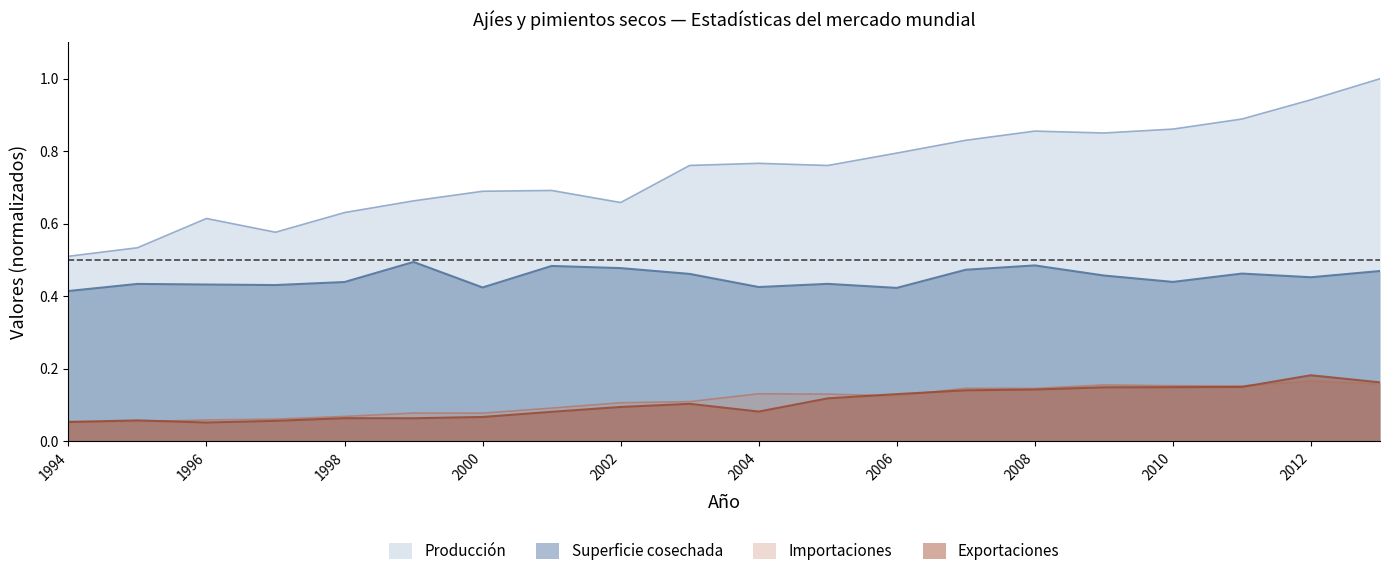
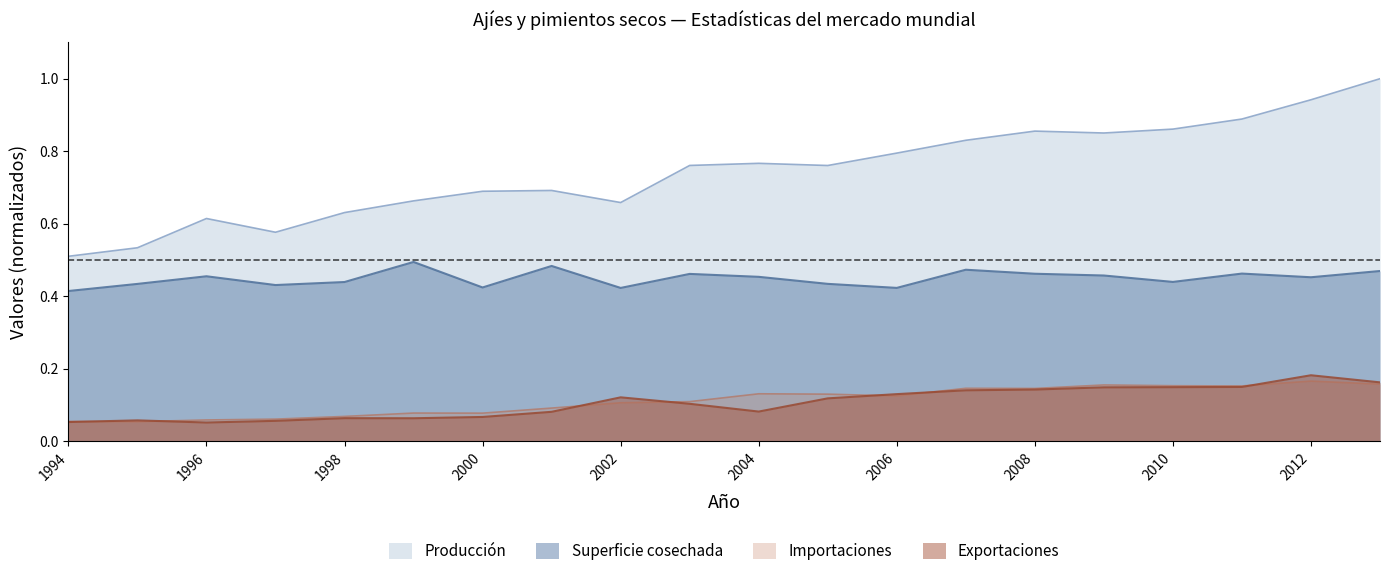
Superficie cosechada, 1996: 0.43 -> 0.46
Superficie cosechada, 2002: 0.48 -> 0.42
Exportaciones, 2002: 0.09 -> 0.12
Superficie cosechada, 2004: 0.43 -> 0.45
Superficie cosechada, 2008: 0.49 -> 0.46
